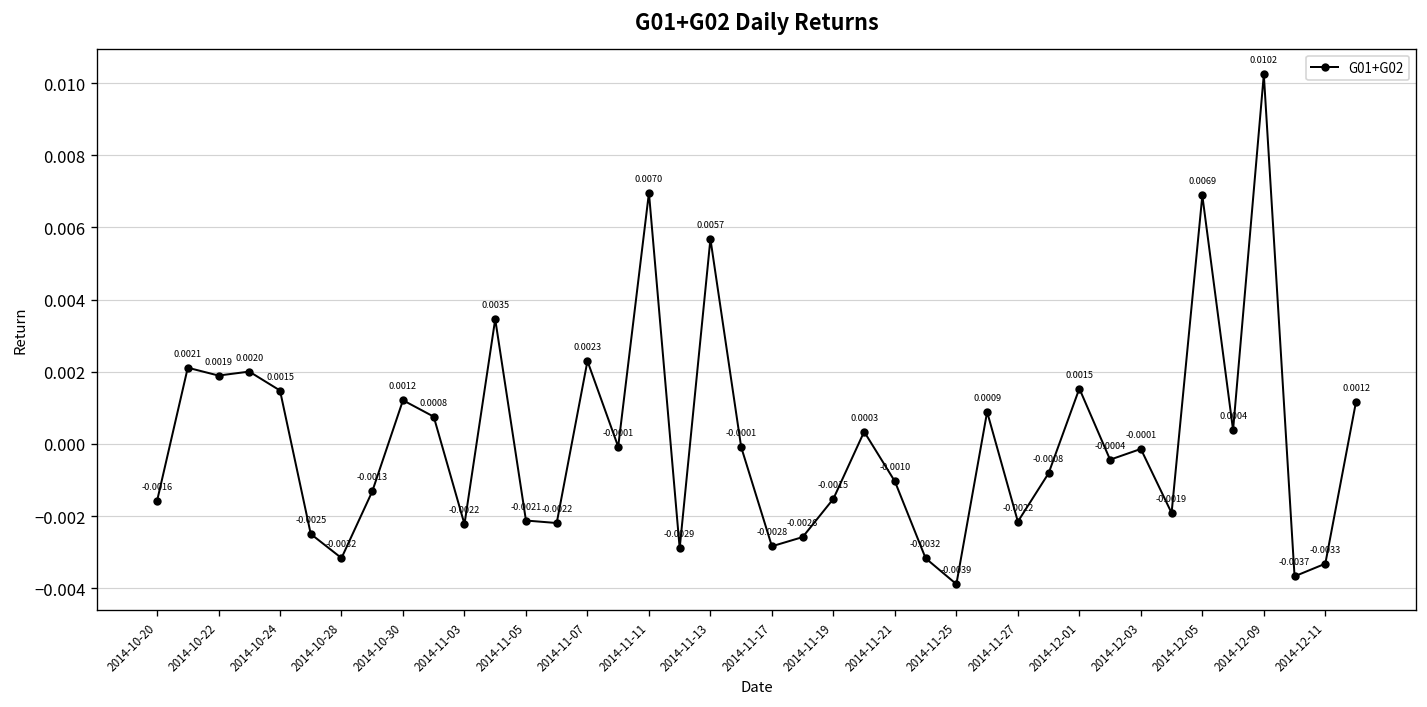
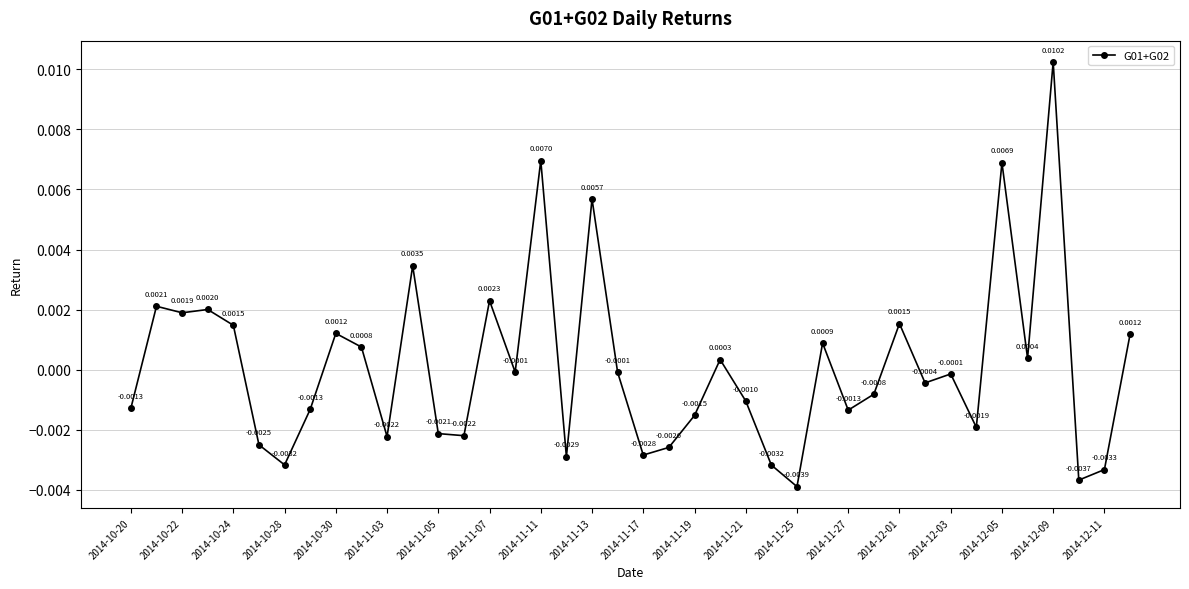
2014-10-20: -0.0016 -> -0.0013
2014-11-27: -0.0022 -> -0.0013
